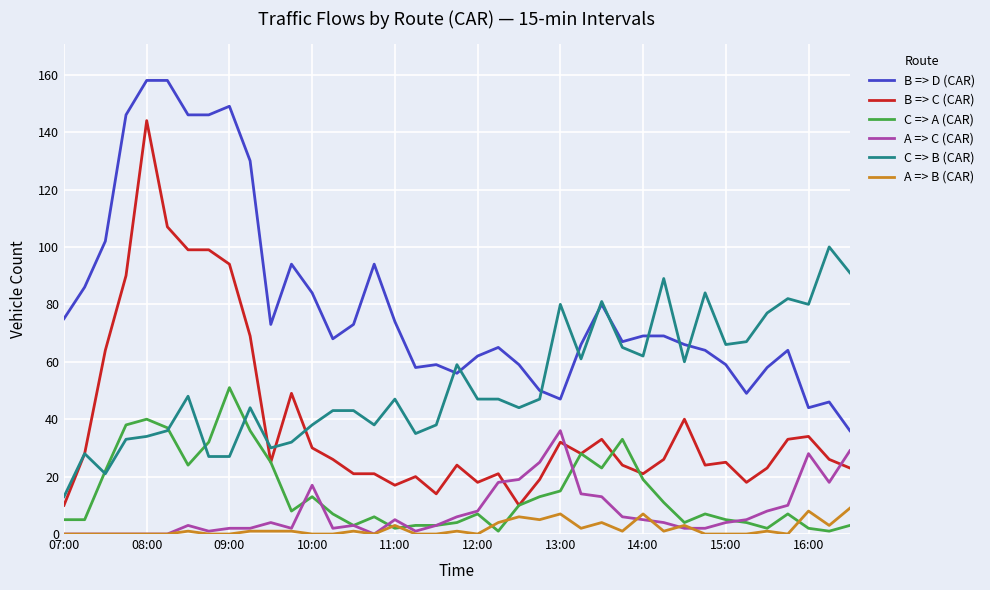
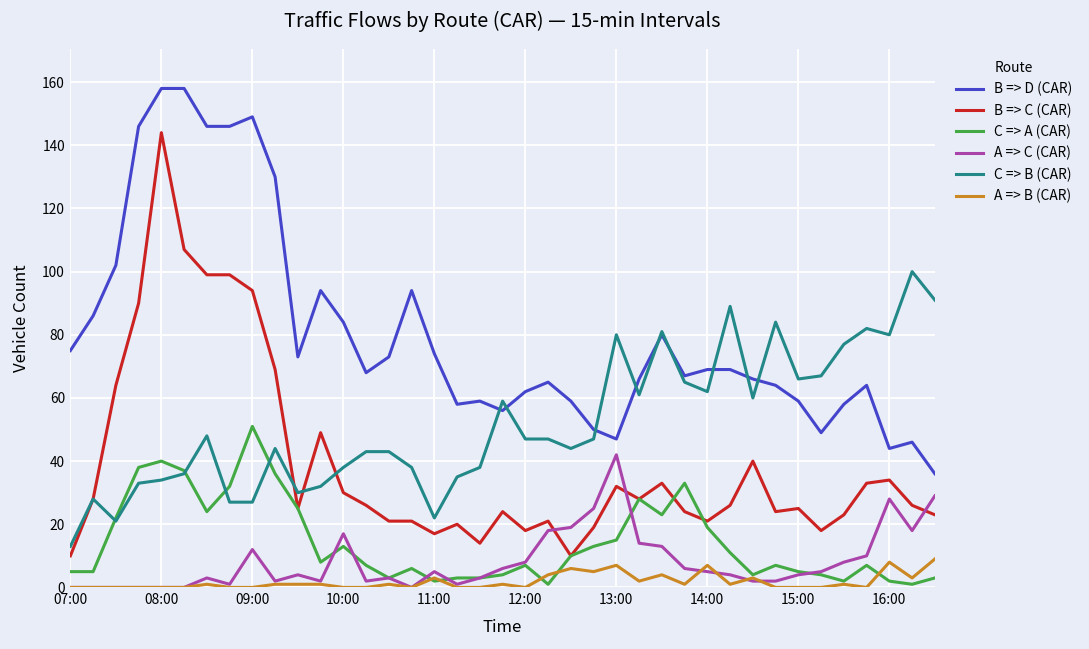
A => C (CAR), 09:00: 2 -> 12
C => B (CAR), 11:00: 47 -> 22
A => C (CAR), 13:00: 36 -> 42
